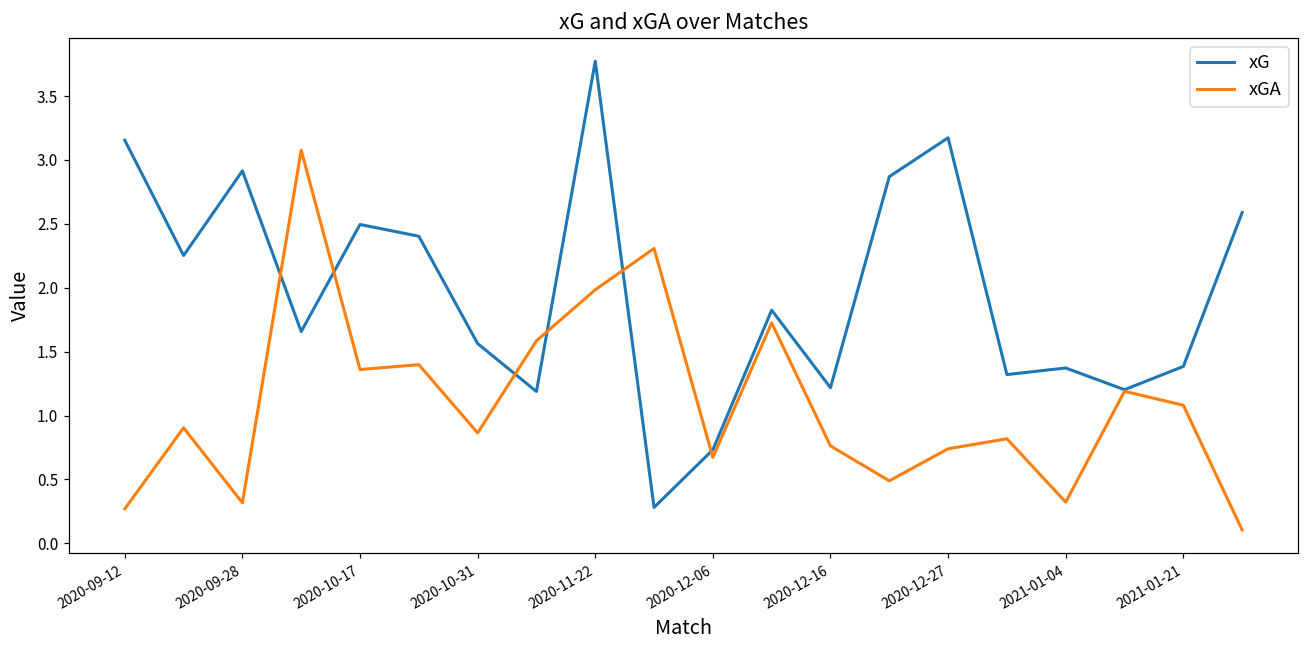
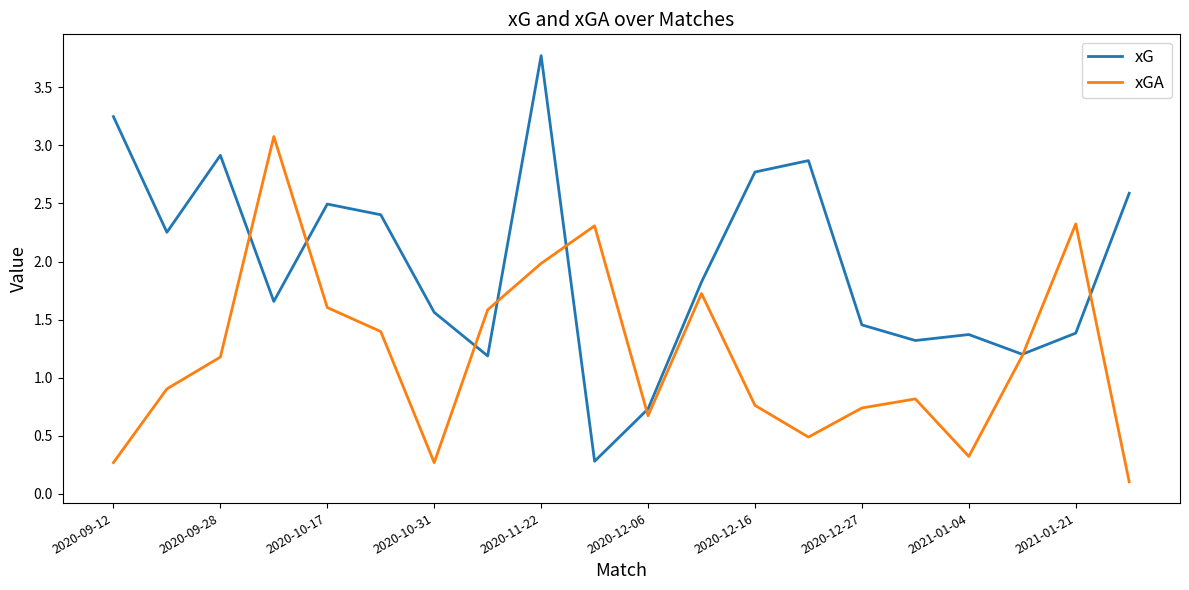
xG, 2020-09-12: 3.15 -> 3.25
xGA, 2020-09-28: 0.32 -> 1.18
xGA, 2020-10-17: 1.36 -> 1.60
xGA, 2020-10-31: 0.86 -> 0.27
xG, 2020-12-16: 1.22 -> 2.77
xG, 2020-12-27: 3.17 -> 1.45
xGA, 2021-01-21: 1.08 -> 2.32
